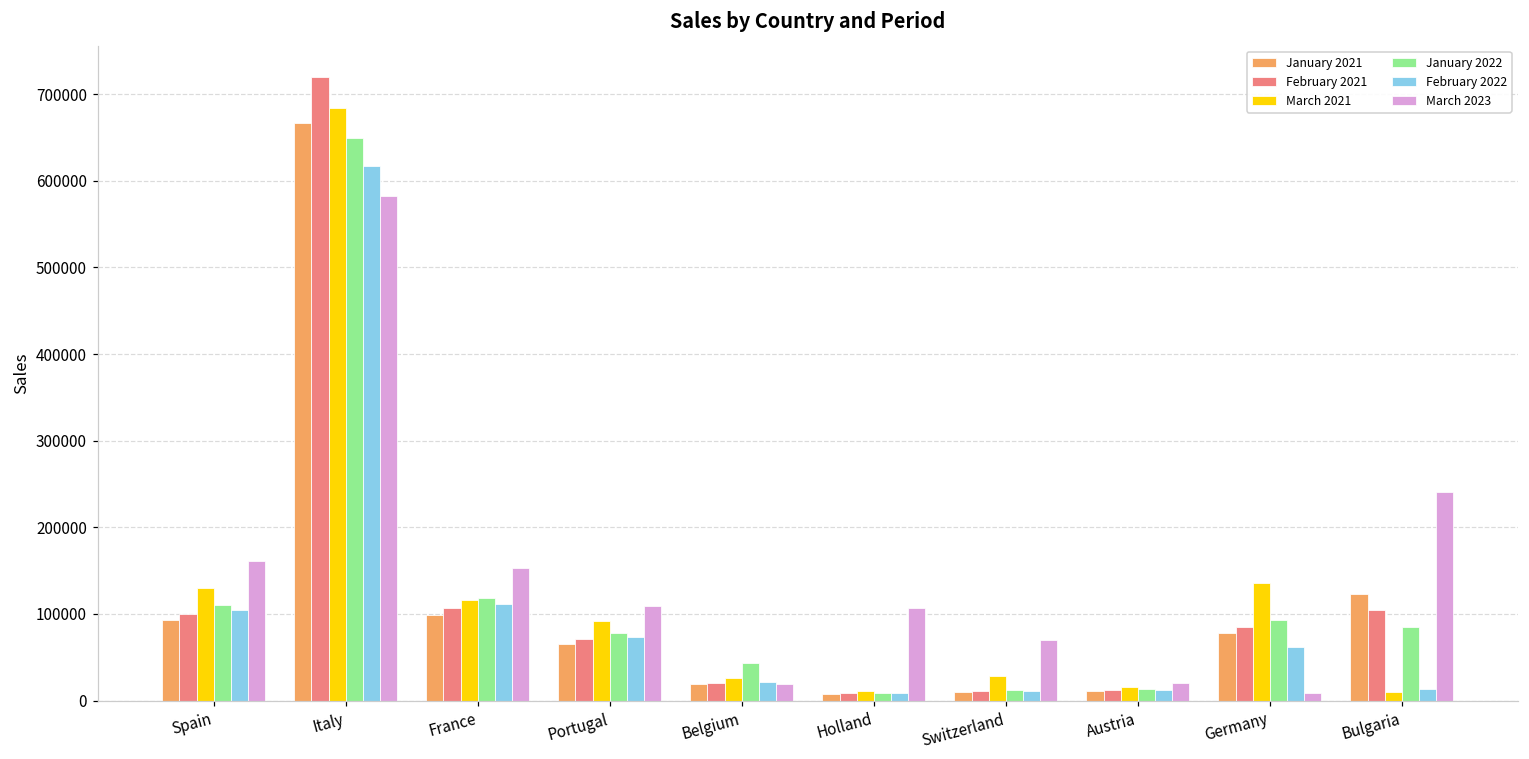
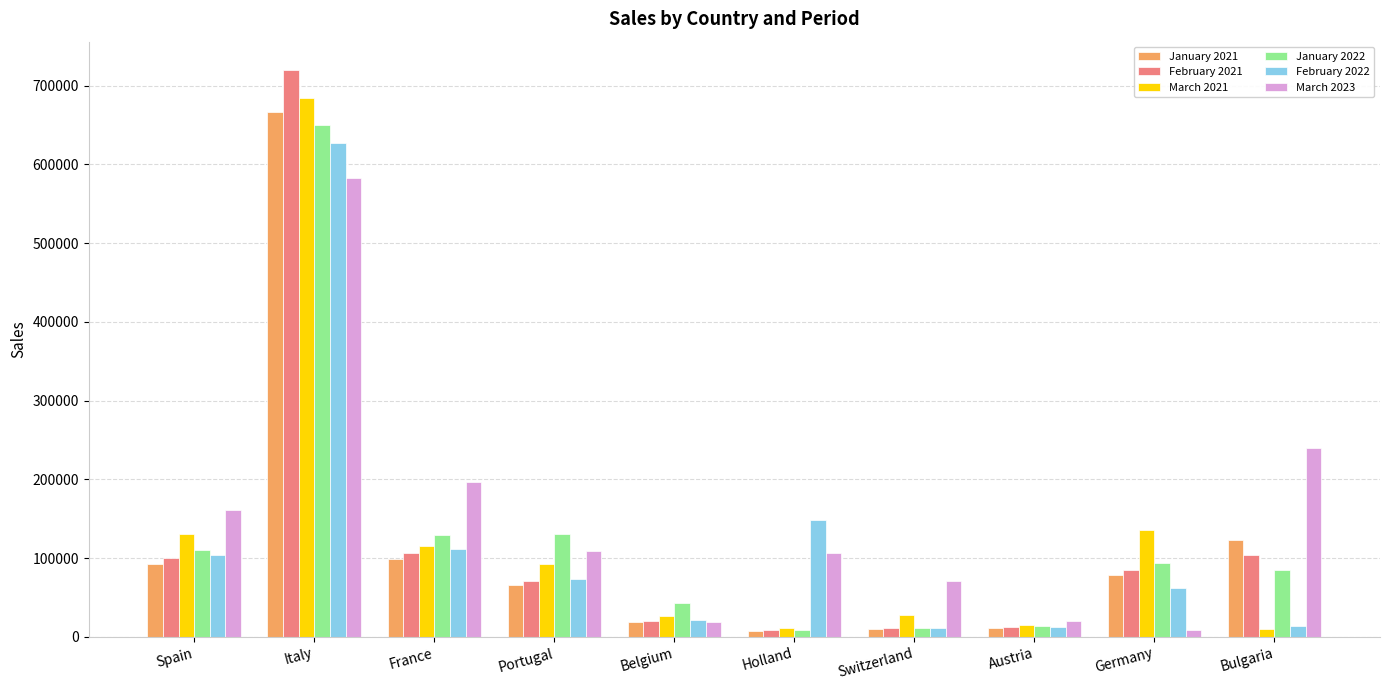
February 2022, Italy: 620000 -> 630000
January 2022, France: 120000 -> 130000
March 2023, France: 150000 -> 200000
January 2022, Portugal: 80000 -> 130000
February 2022, Holland: 10000 -> 150000
